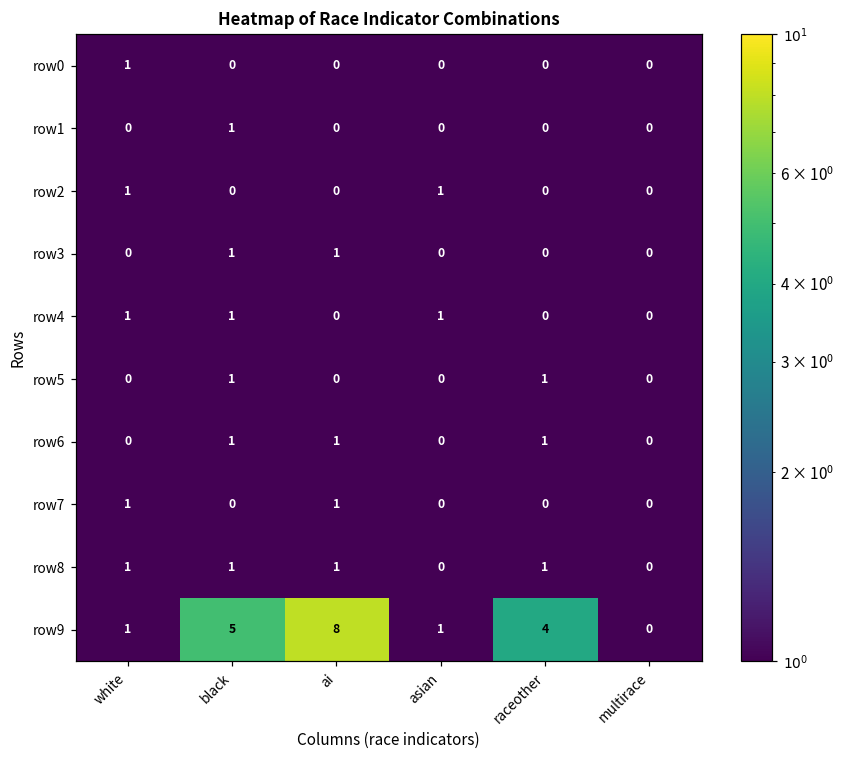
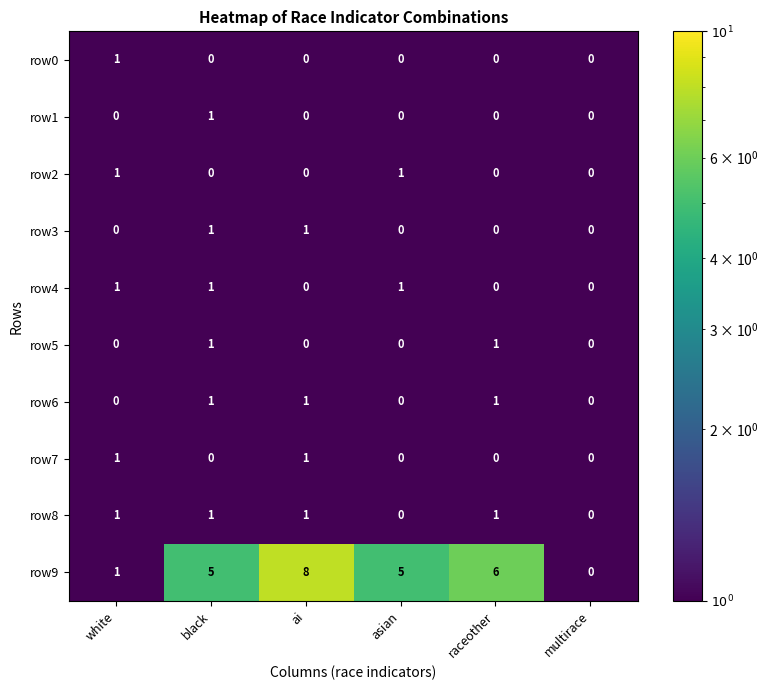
row9, asian: 1 -> 5
row9, raceother: 4 -> 6
